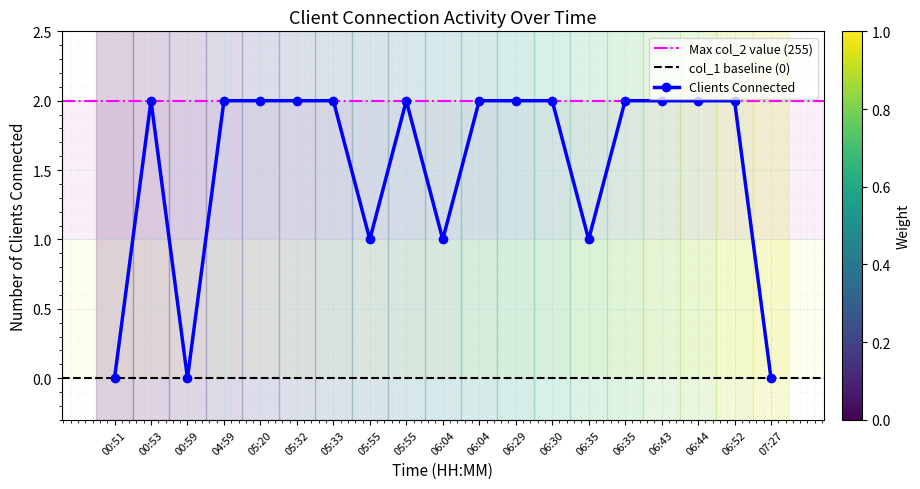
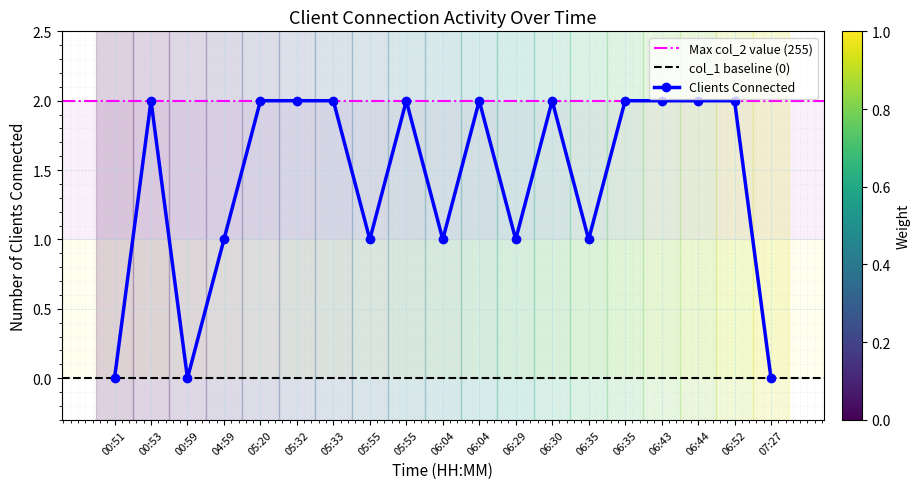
04:59: 2 -> 1
06:29: 2 -> 1
